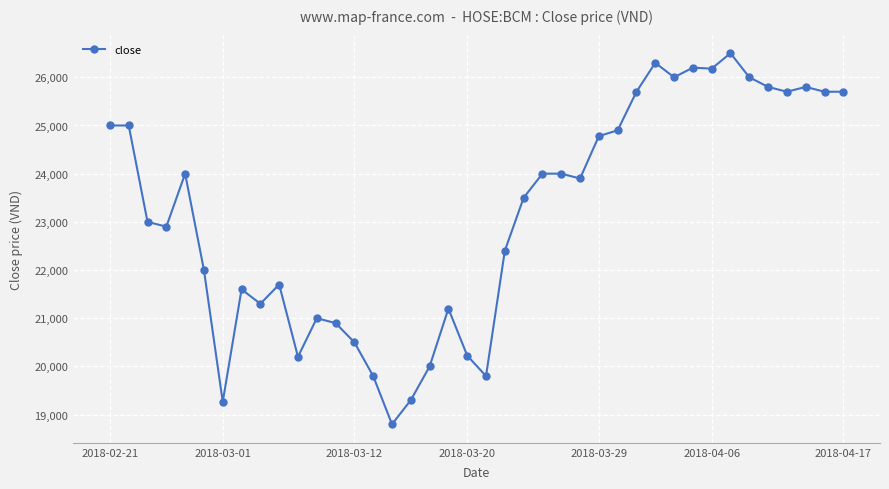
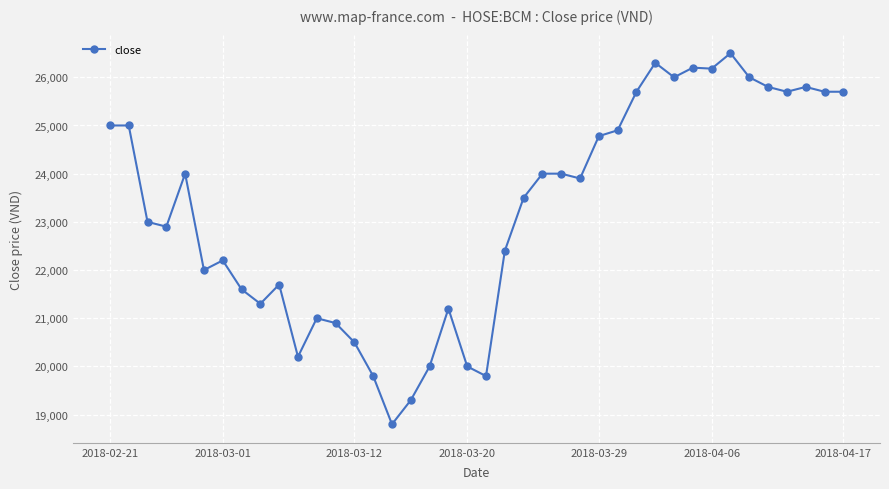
2018-03-01: 19,300 -> 22,200
2018-03-20: 20,200 -> 20,000
